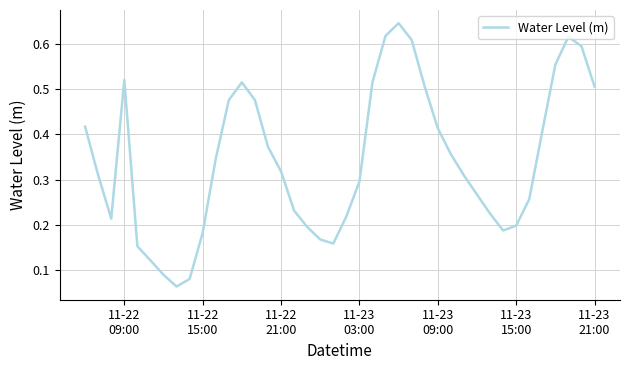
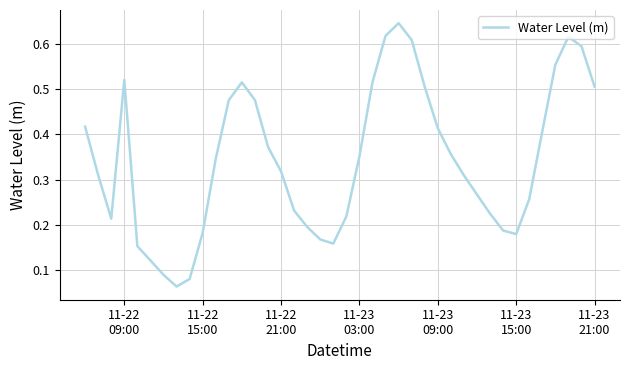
11-23 03:00: 0.30 -> 0.35
11-23 15:00: 0.20 -> 0.18
